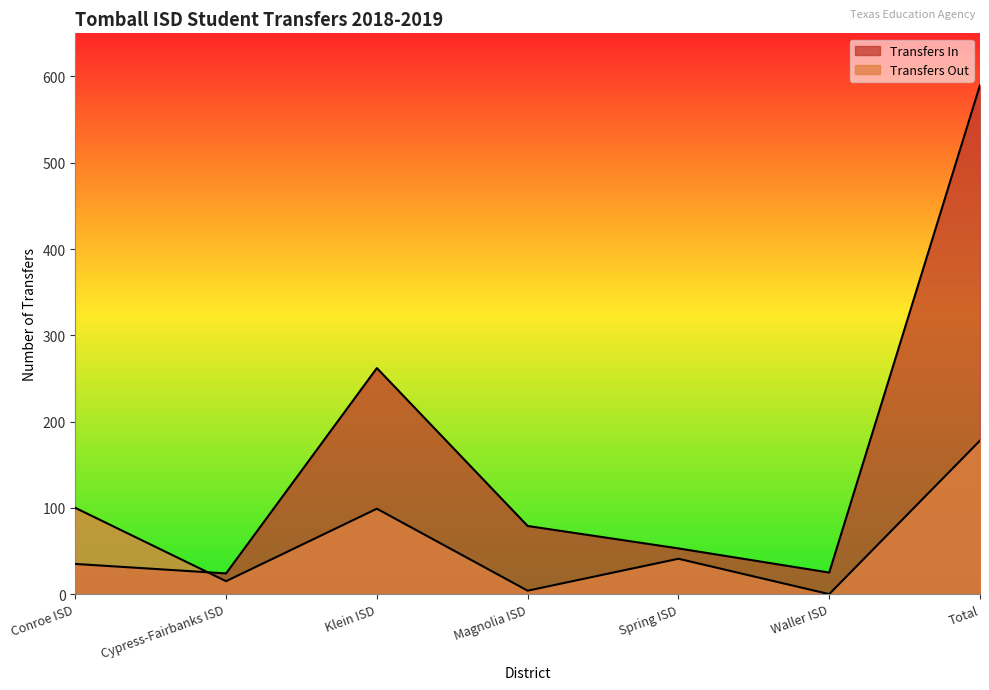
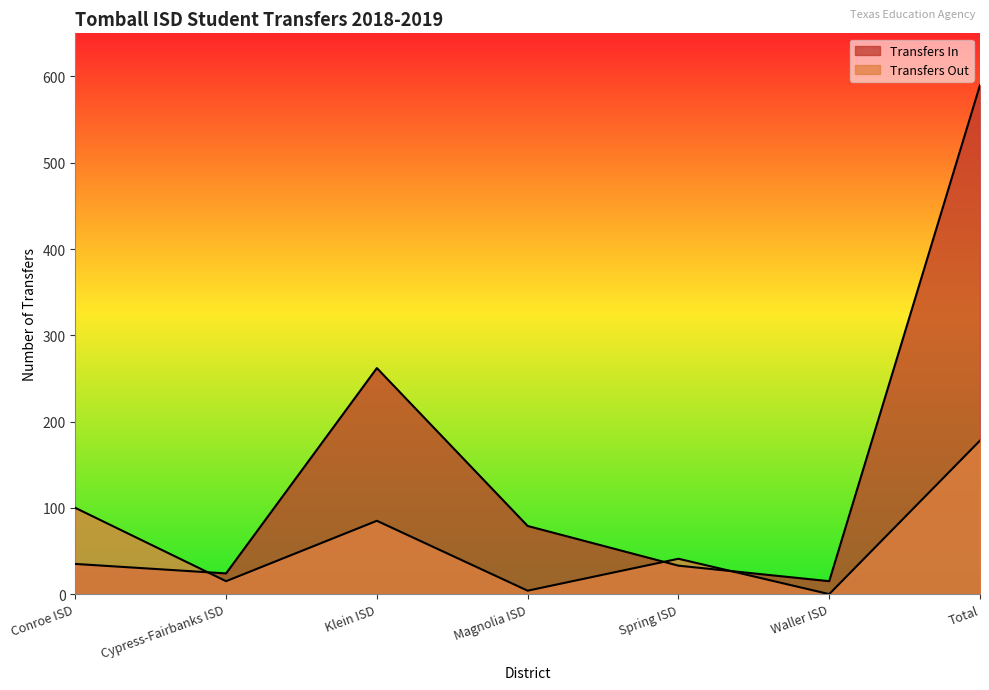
Transfers Out, Klein ISD: 100 -> 90
Transfers In, Spring ISD: 50 -> 30
Transfers In, Waller ISD: 30 -> 20
